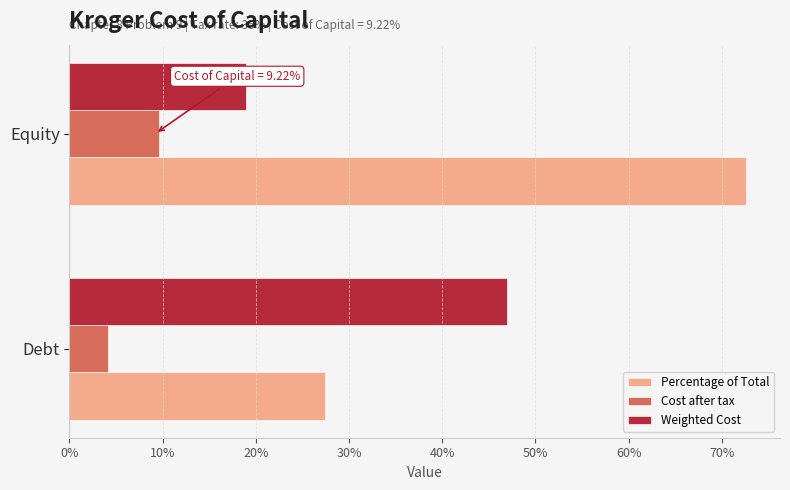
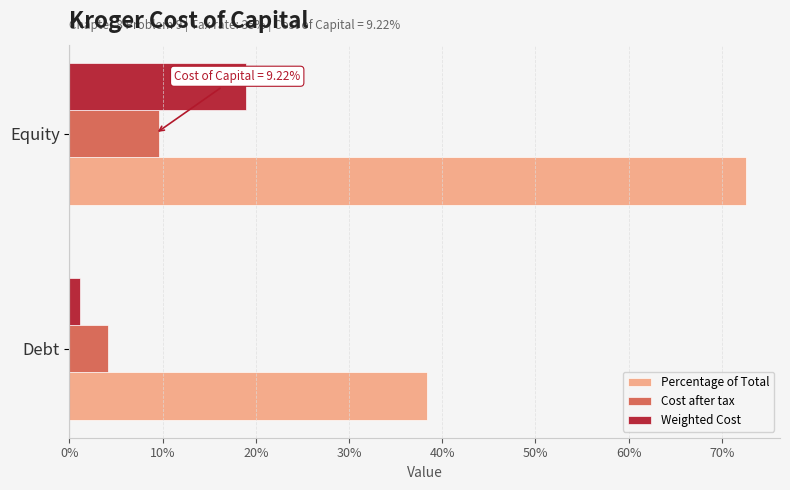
Weighted Cost, Debt: 47% -> 1%
Percentage of Total, Debt: 27% -> 38%
